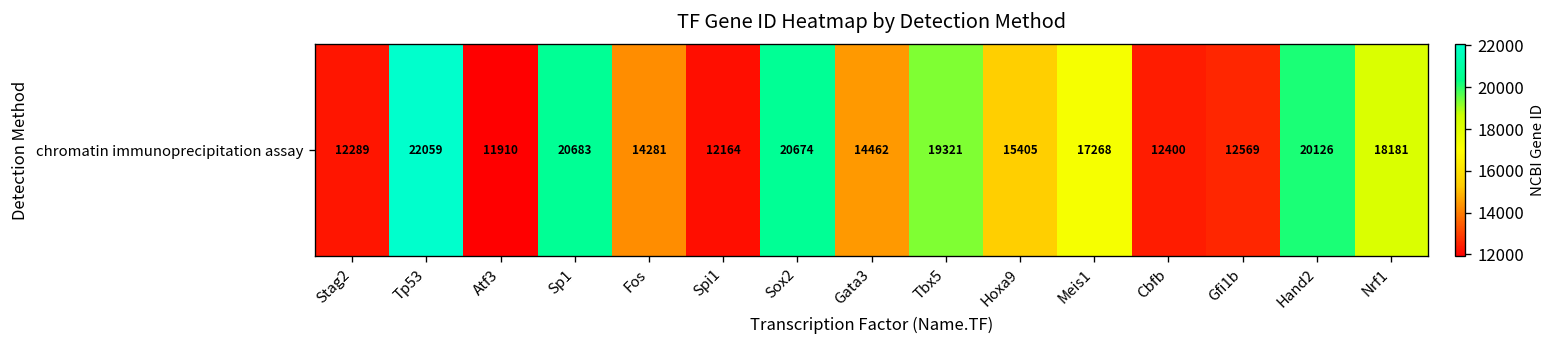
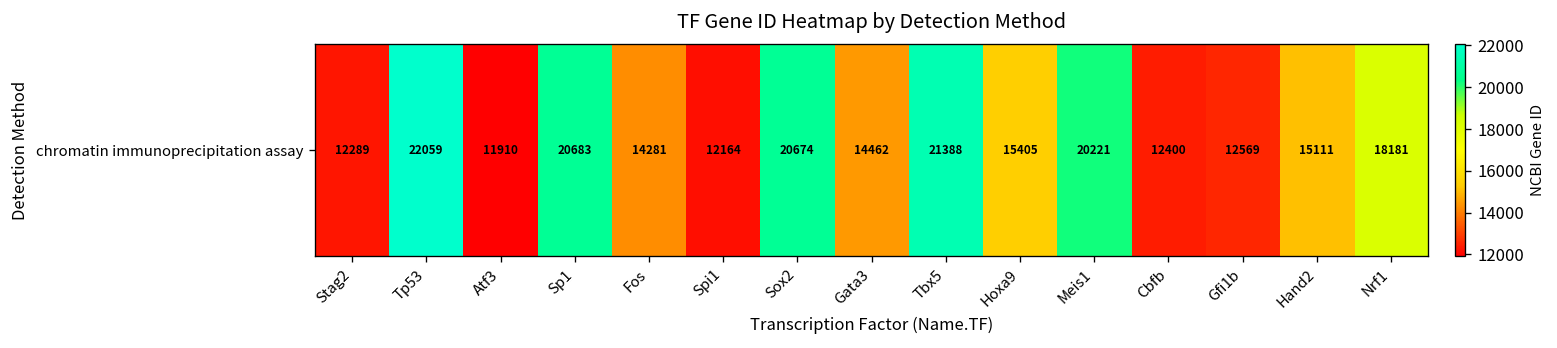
chromatin immunoprecipitation assay, Tbx5: 19321 -> 21388
chromatin immunoprecipitation assay, Meis1: 17268 -> 20221
chromatin immunoprecipitation assay, Hand2: 20126 -> 15111
